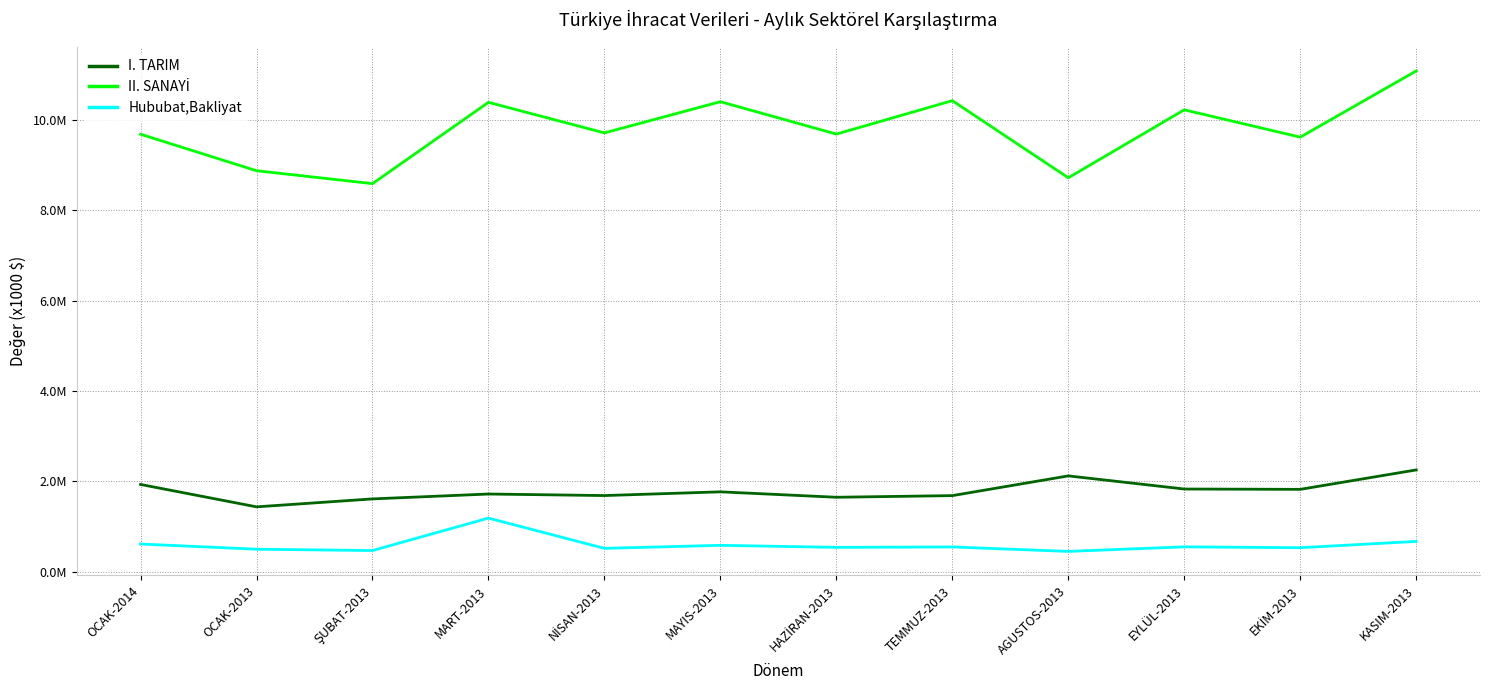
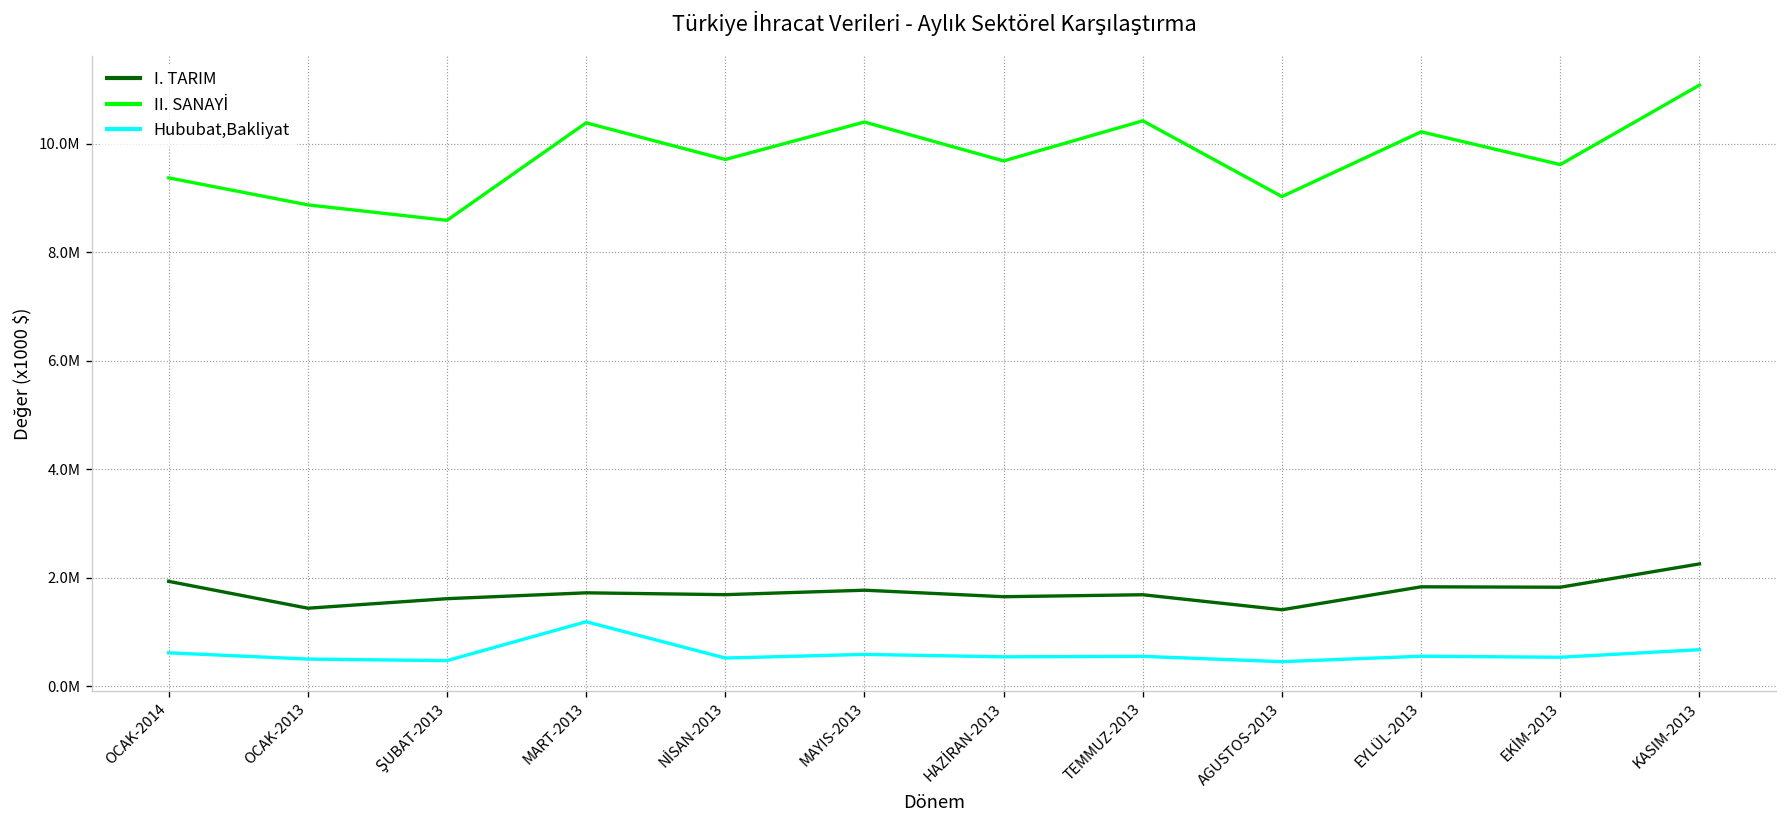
II. SANAYİ, OCAK-2014: 9700000 -> 9400000
I. TARIM, AGUSTOS-2013: 2100000 -> 1400000
II. SANAYİ, AGUSTOS-2013: 8700000 -> 9000000
